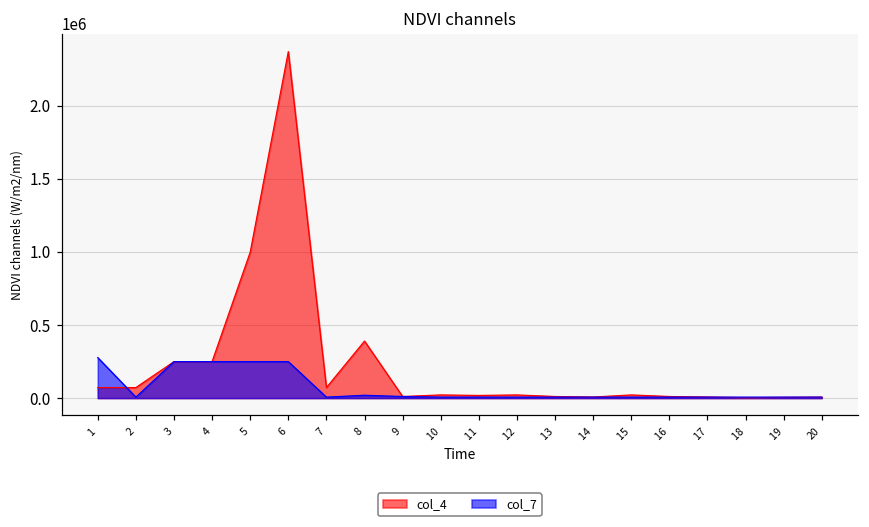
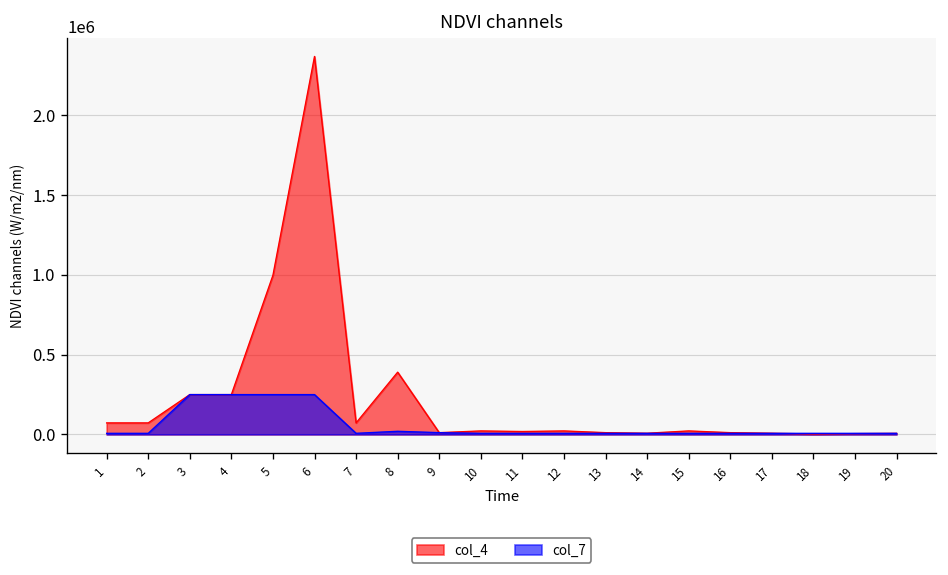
col_7, 1: 280000 -> 10000
